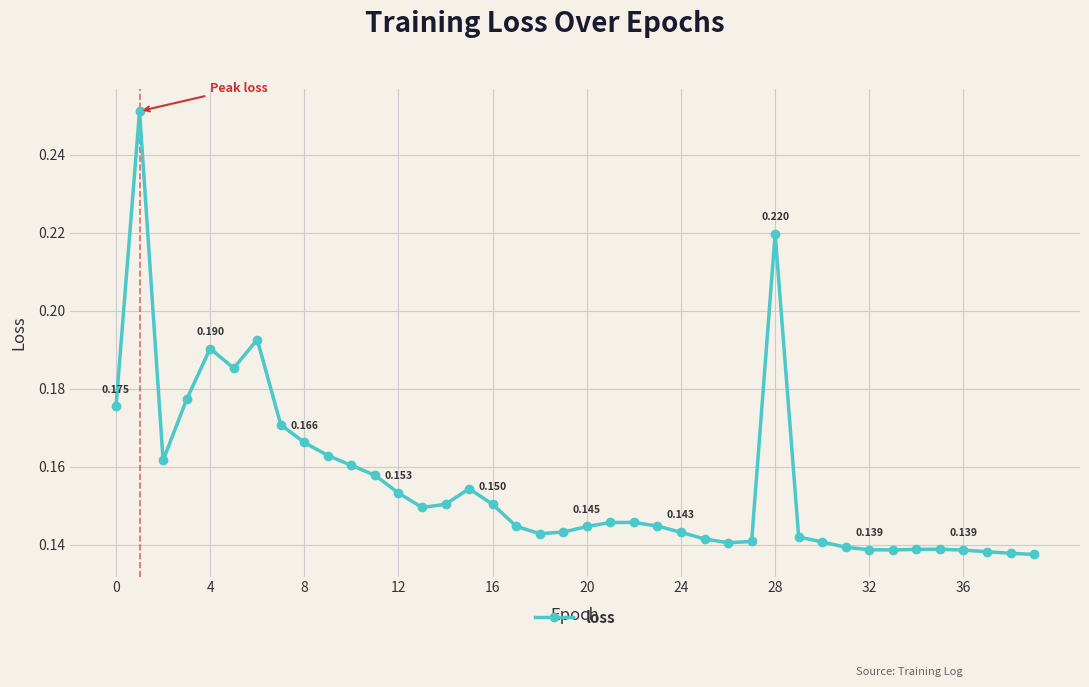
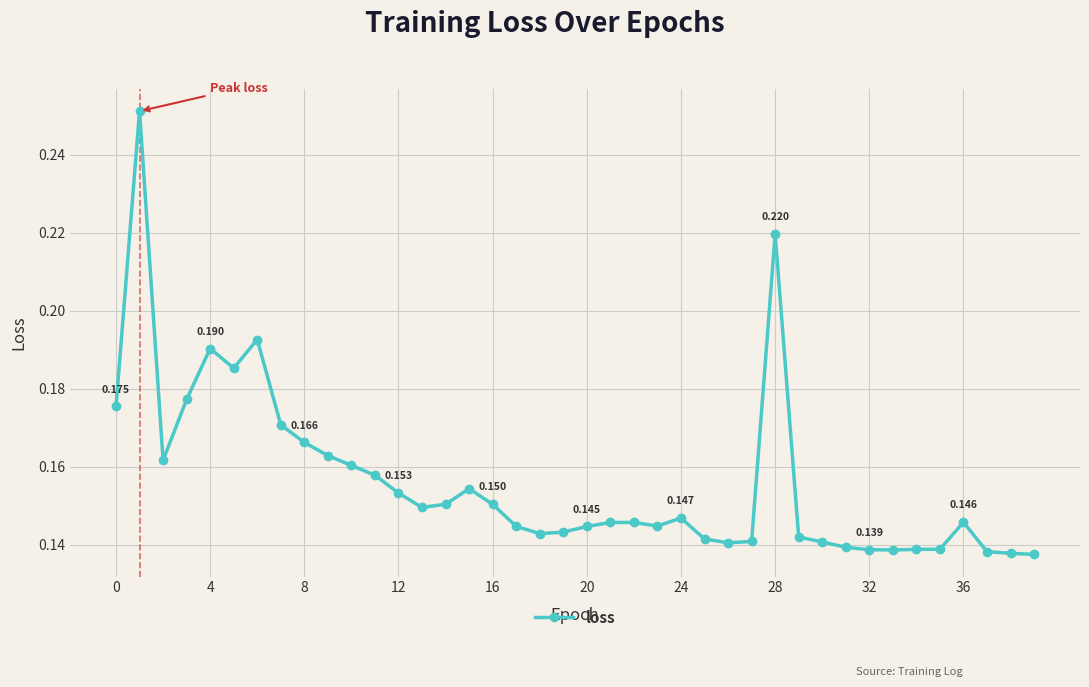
24: 0.143 -> 0.147
36: 0.139 -> 0.146
